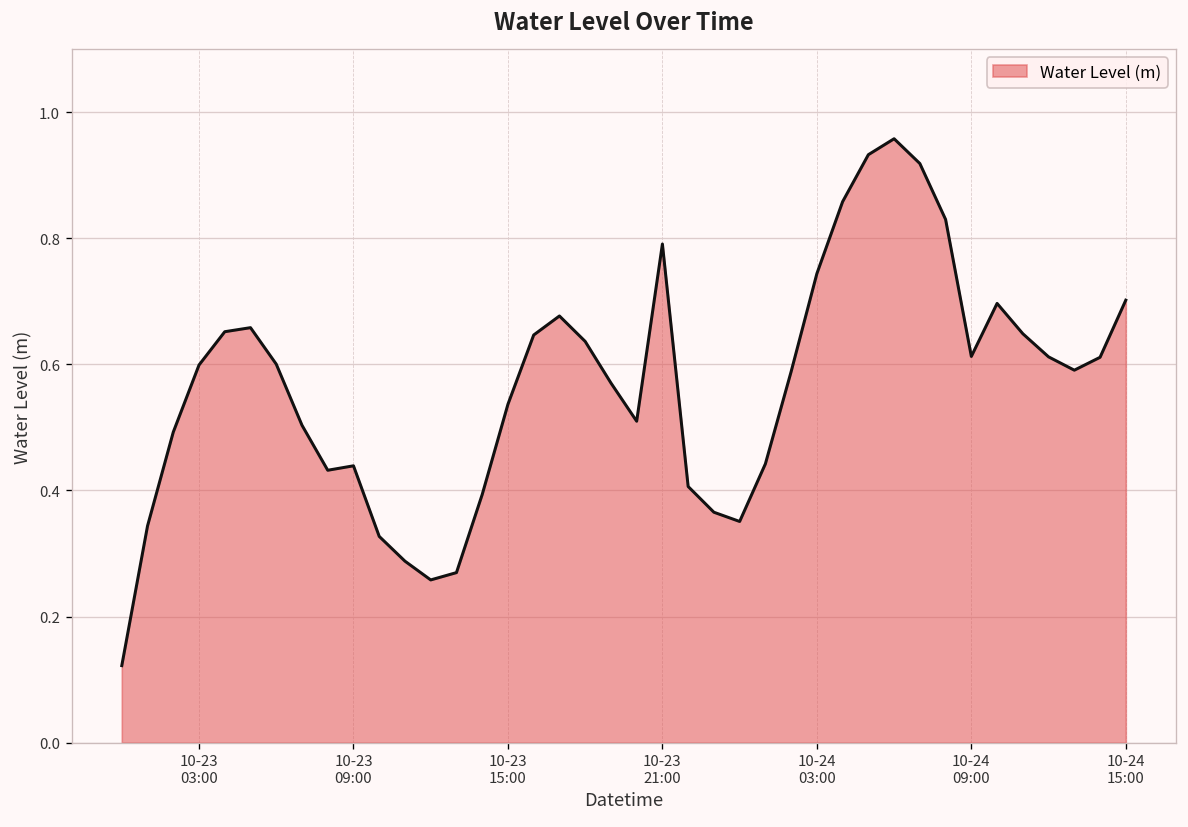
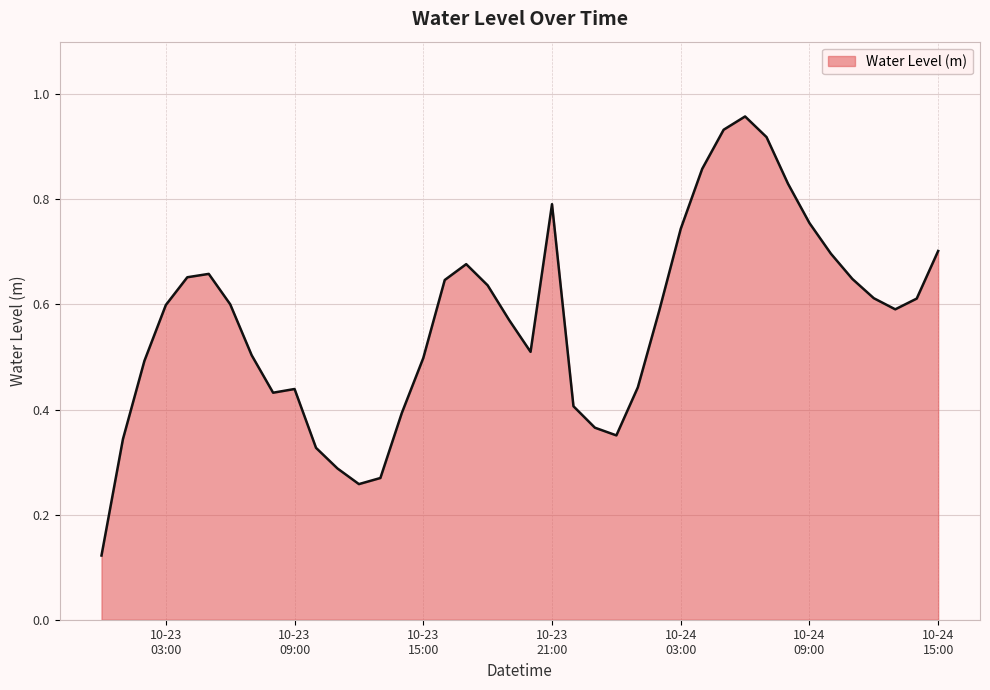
10-23 15:00: 0.54 -> 0.50
10-24 09:00: 0.61 -> 0.75
